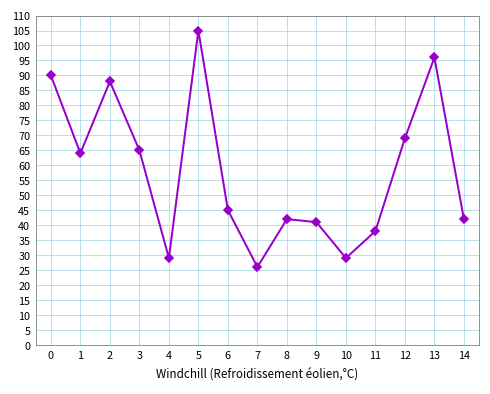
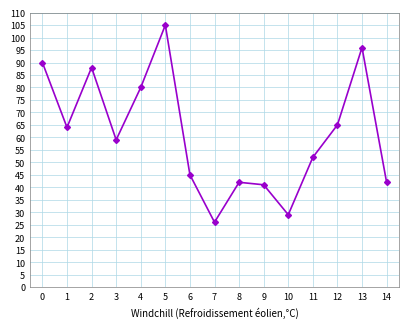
3: 65 -> 59
4: 29 -> 80
11: 38 -> 52
12: 69 -> 65
